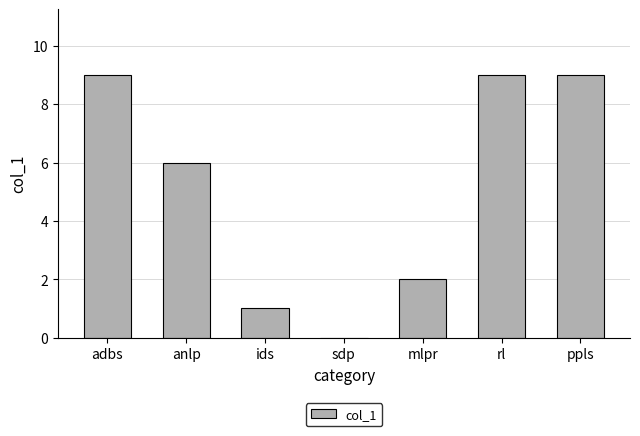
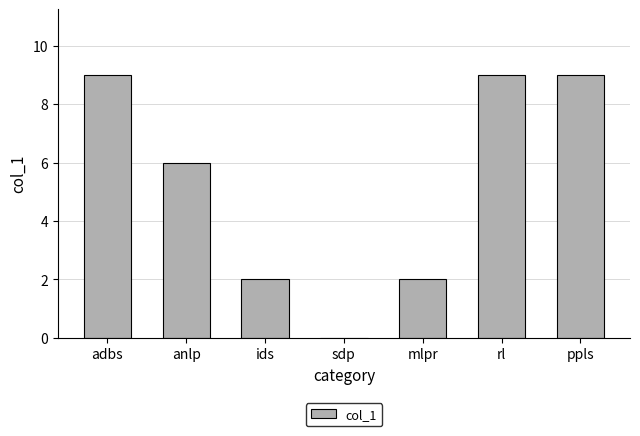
ids: 1 -> 2
